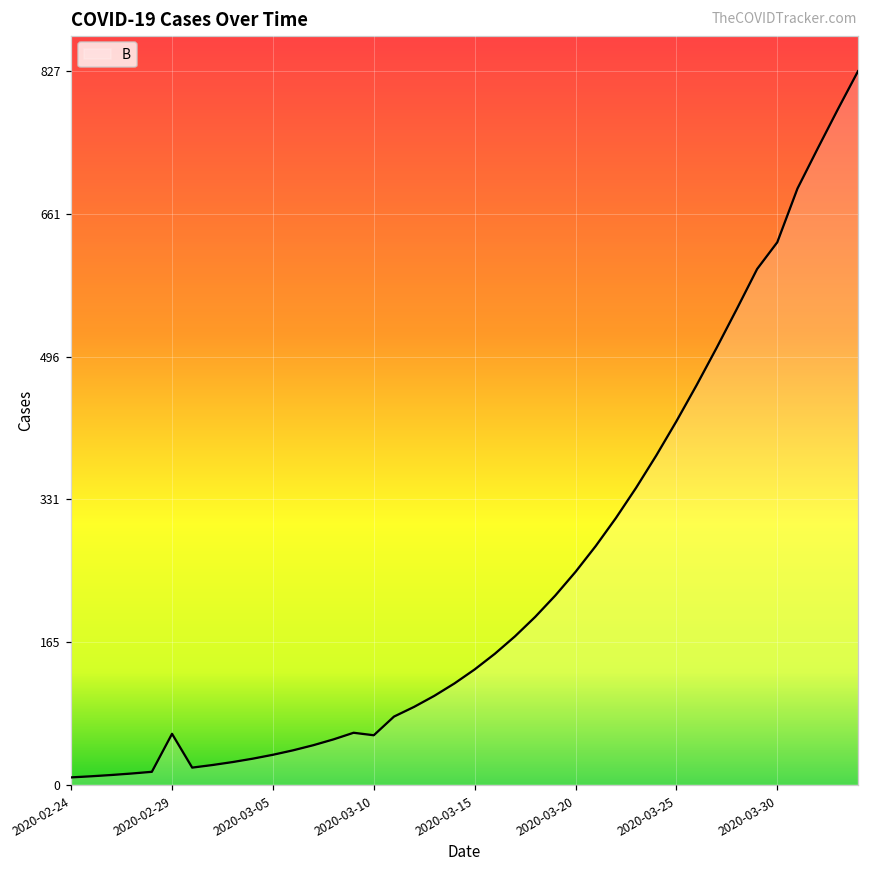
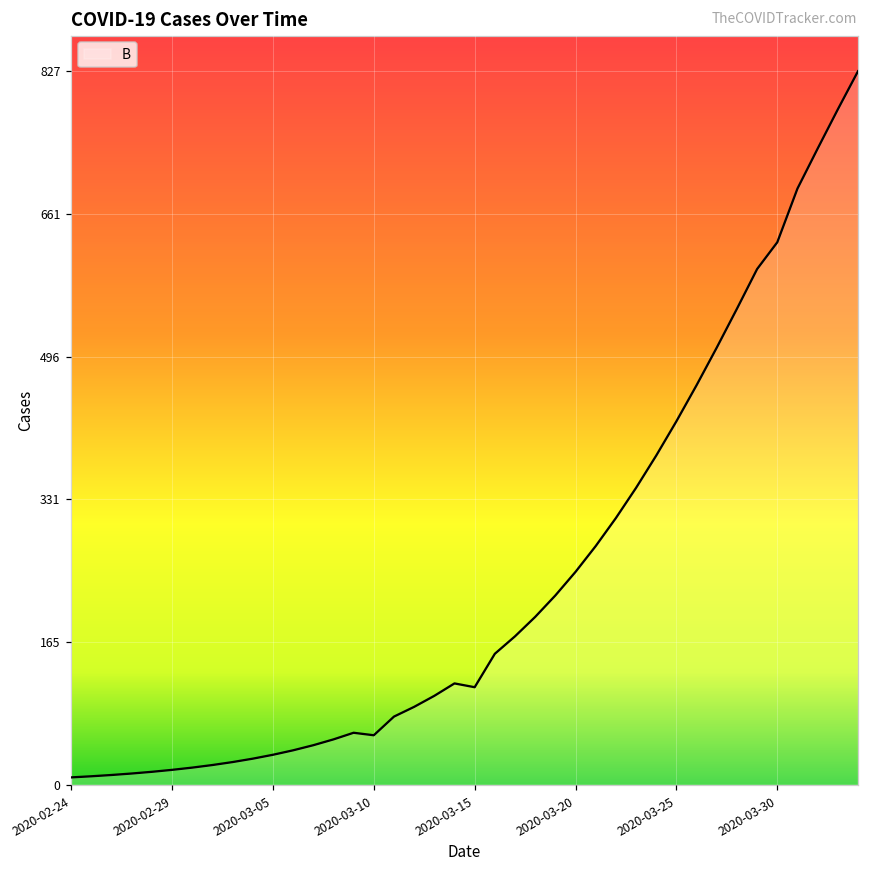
2020-02-29: 60 -> 20
2020-03-15: 130 -> 110
